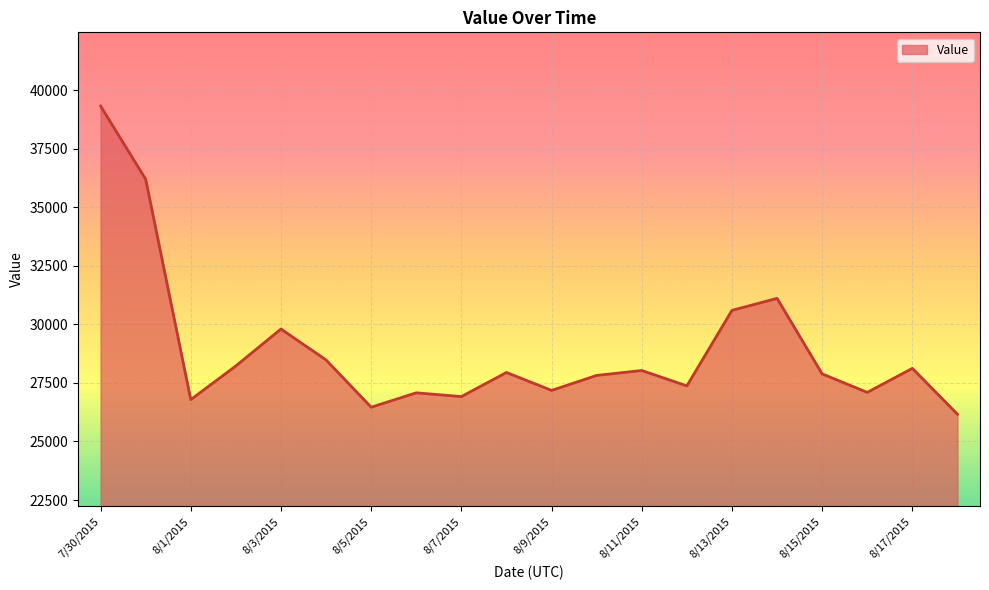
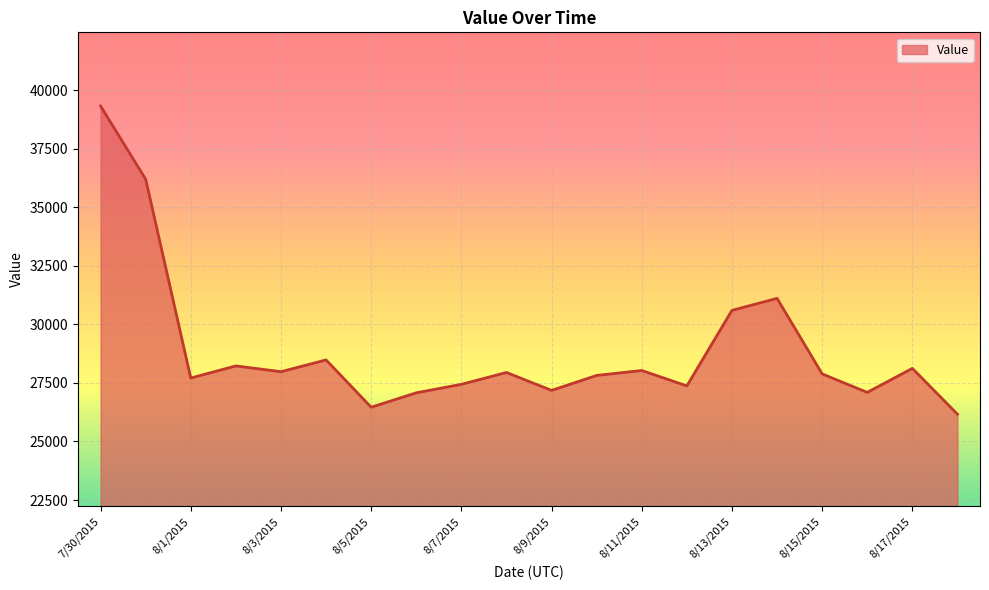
8/1/2015: 26800 -> 27700
8/3/2015: 29800 -> 28000
8/7/2015: 26900 -> 27400
